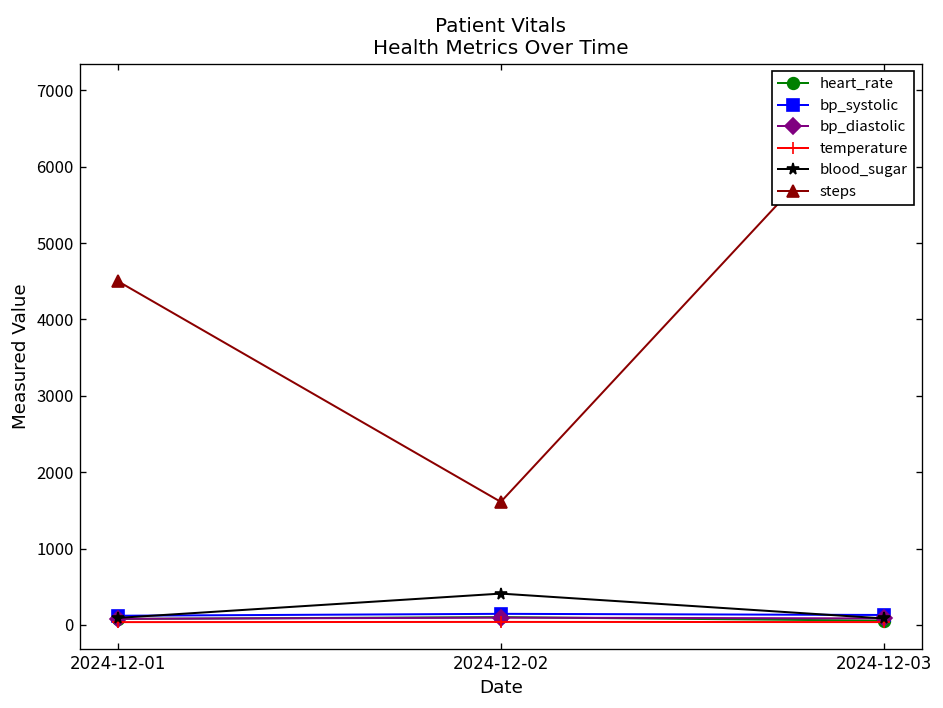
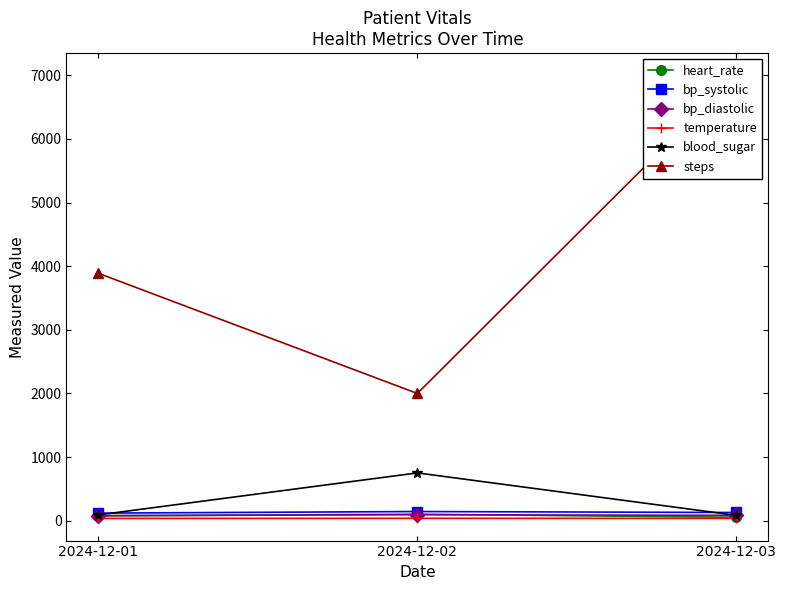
steps, 2024-12-01: 4500 -> 3900
blood_sugar, 2024-12-02: 400 -> 800
steps, 2024-12-02: 1600 -> 2000
